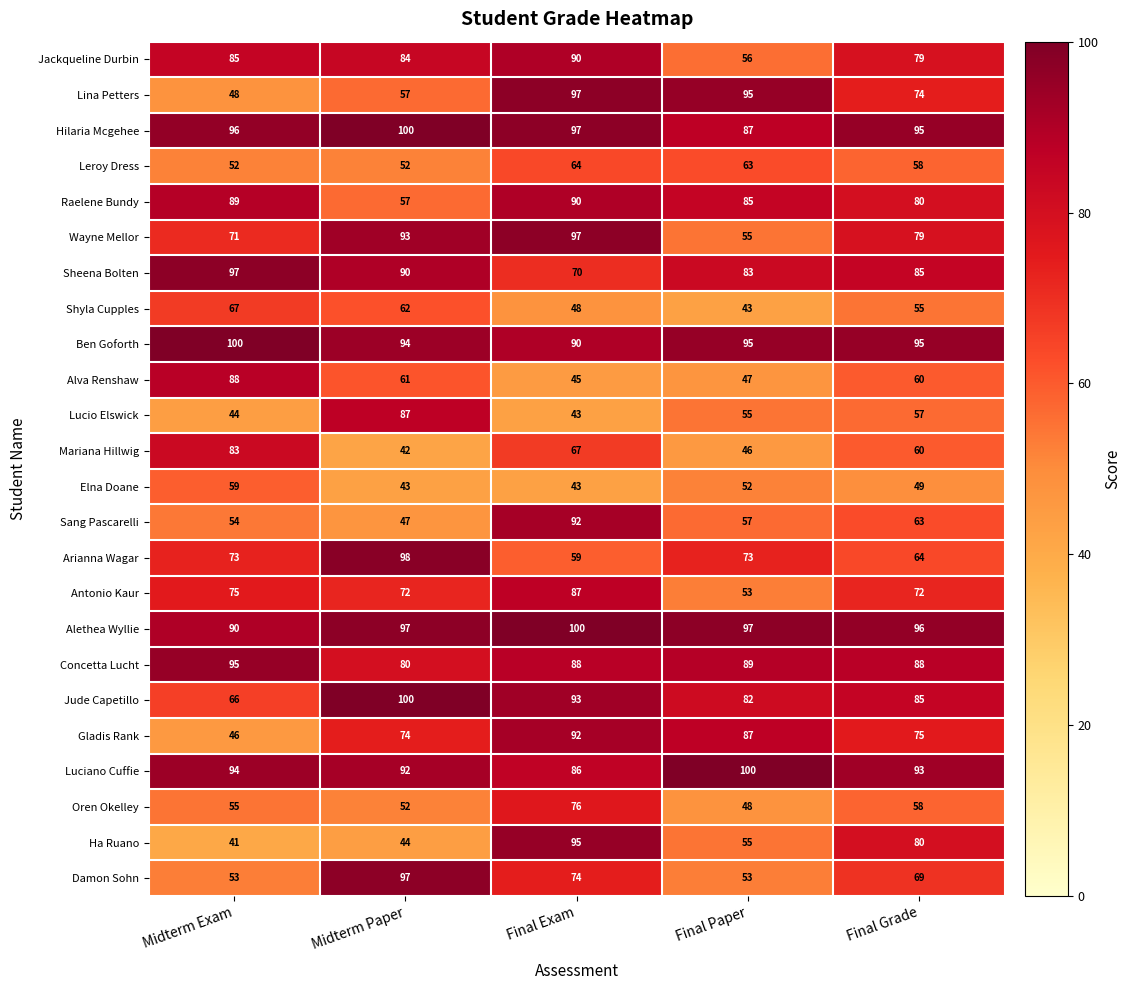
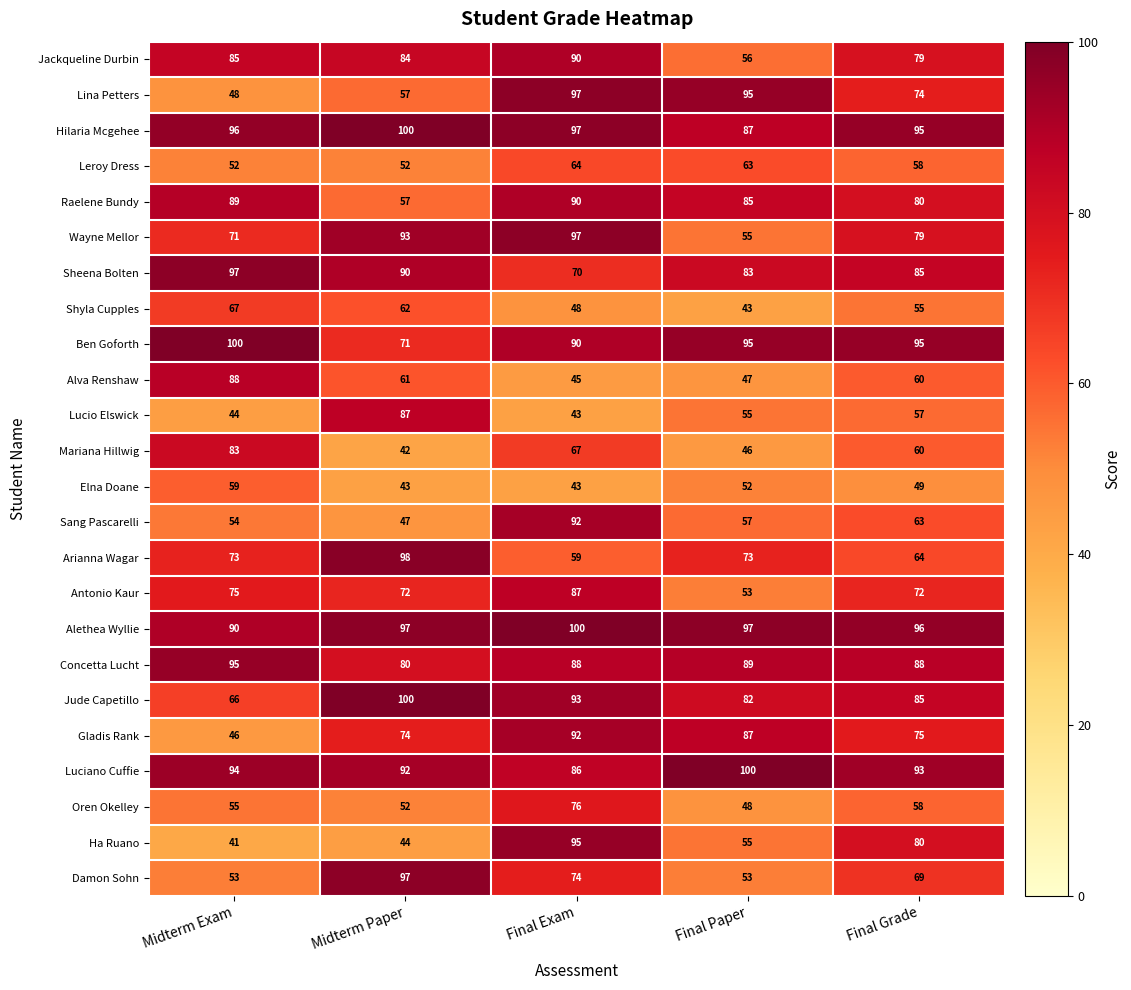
Ben Goforth, Midterm Paper: 94 -> 71
